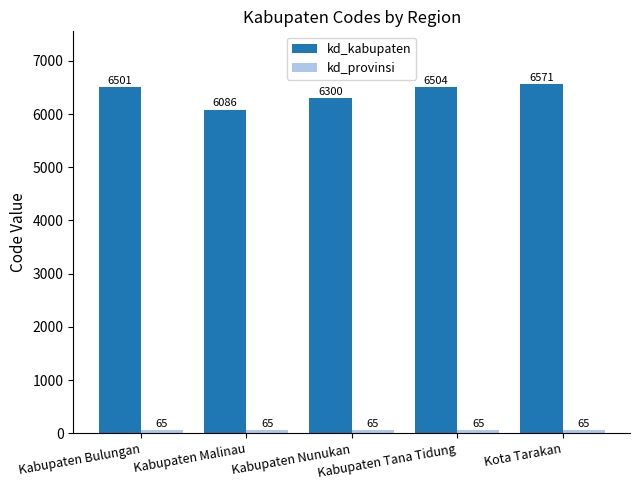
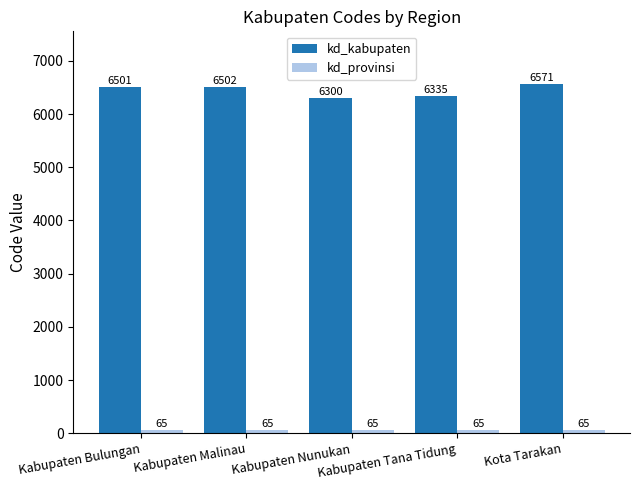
kd_kabupaten, Kabupaten Malinau: 6086 -> 6502
kd_kabupaten, Kabupaten Tana Tidung: 6504 -> 6335
